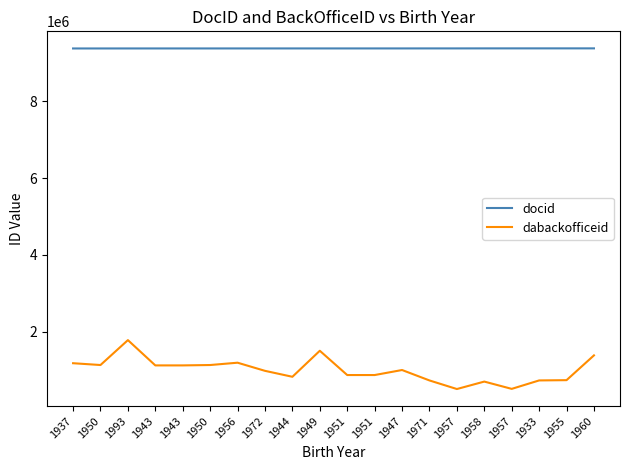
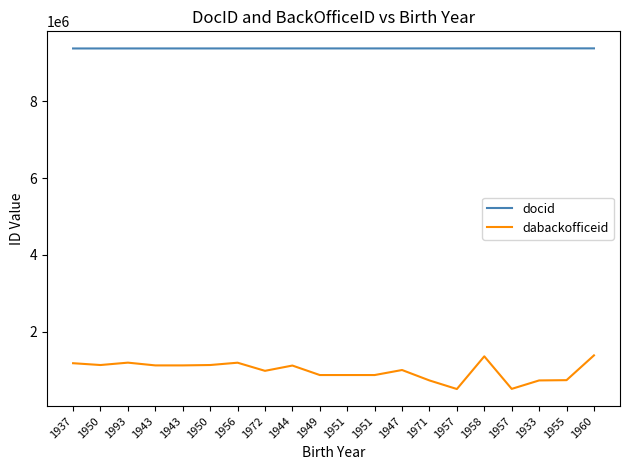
dabackofficeid, 1993: 1800000 -> 1200000
dabackofficeid, 1944: 800000 -> 1100000
dabackofficeid, 1949: 1500000 -> 900000
dabackofficeid, 1958: 700000 -> 1400000
